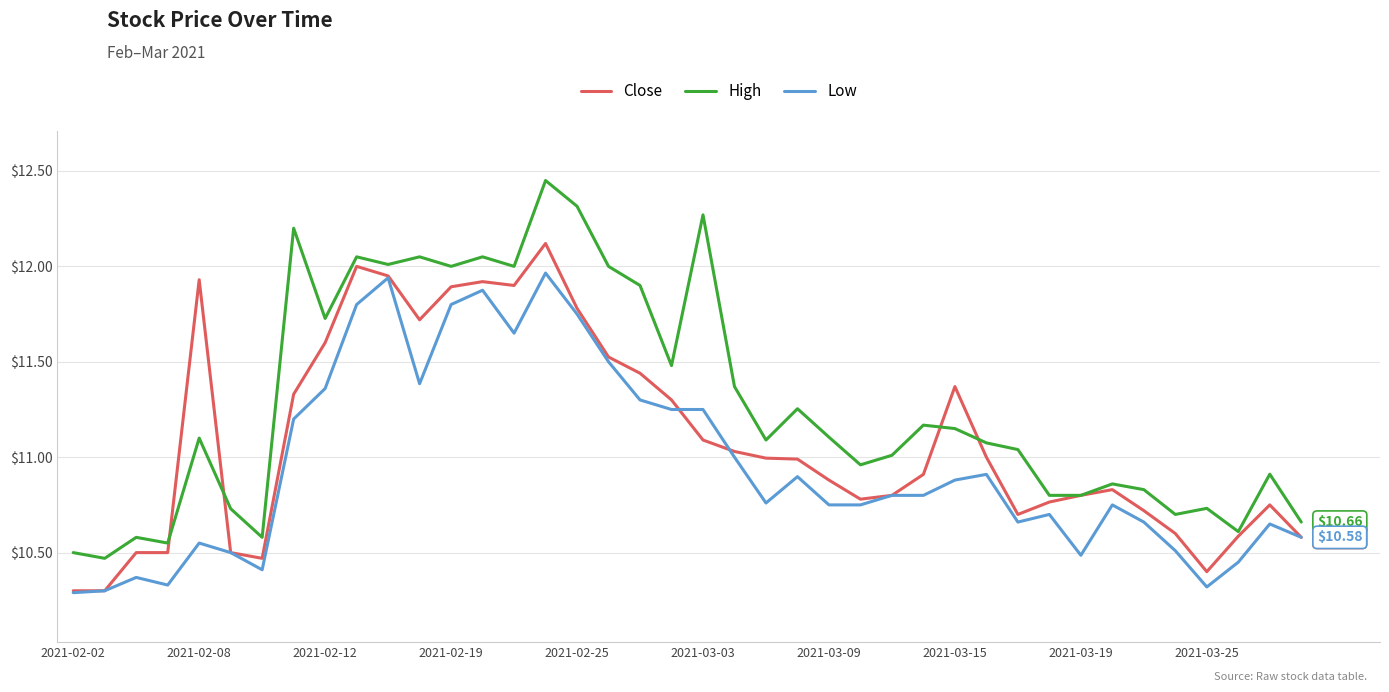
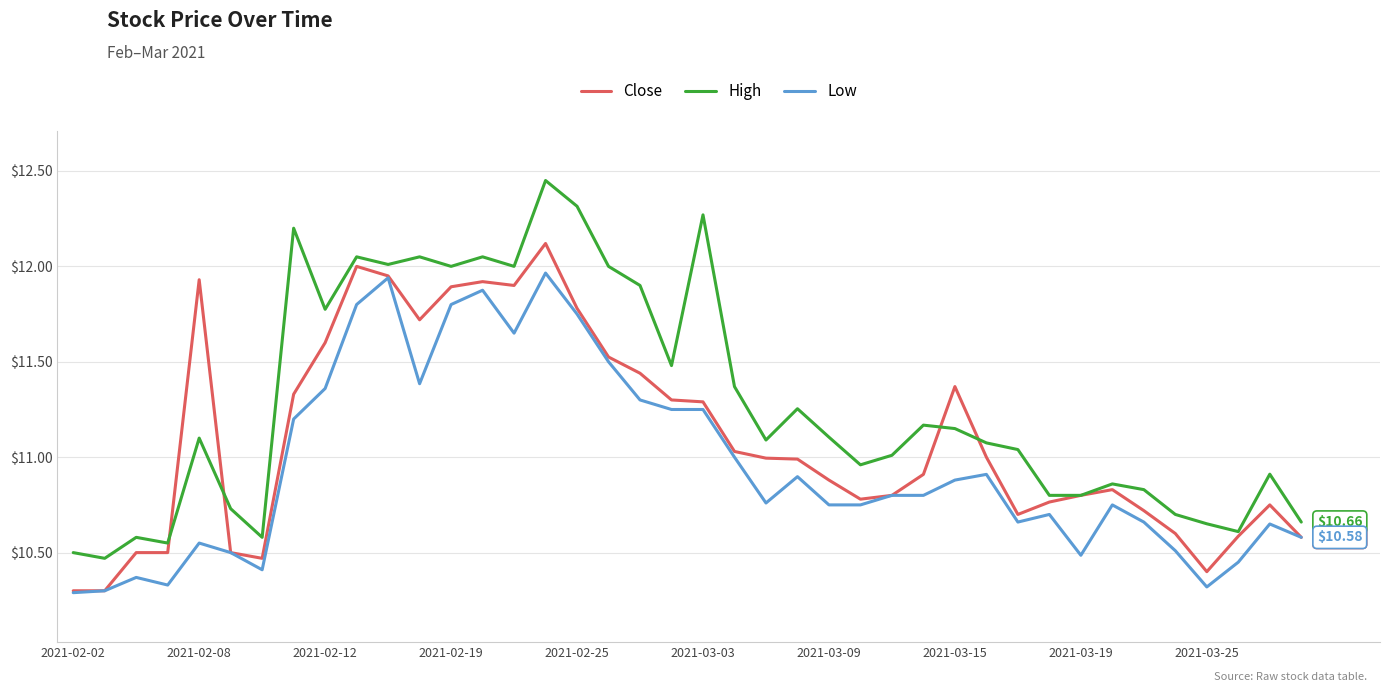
High, 2021-02-12: $11.73 -> $11.78
Close, 2021-03-03: $11.09 -> $11.29
High, 2021-03-25: $10.73 -> $10.65
